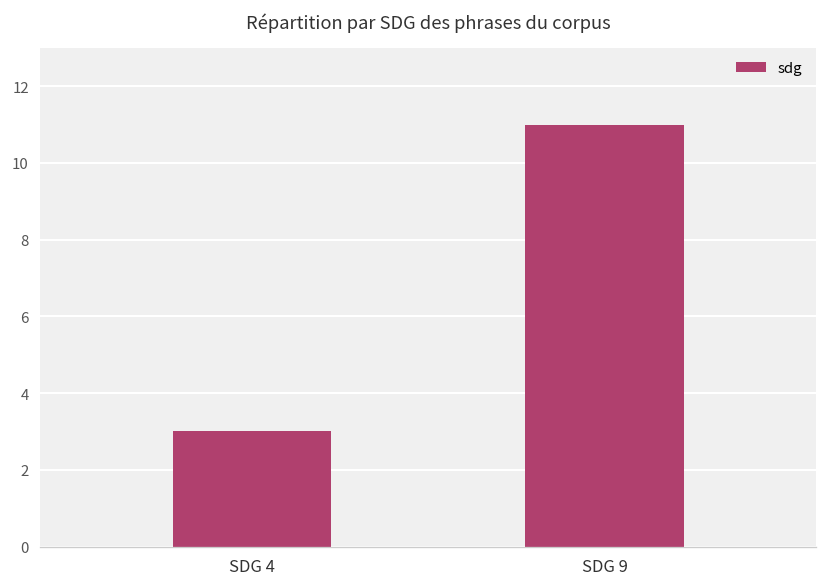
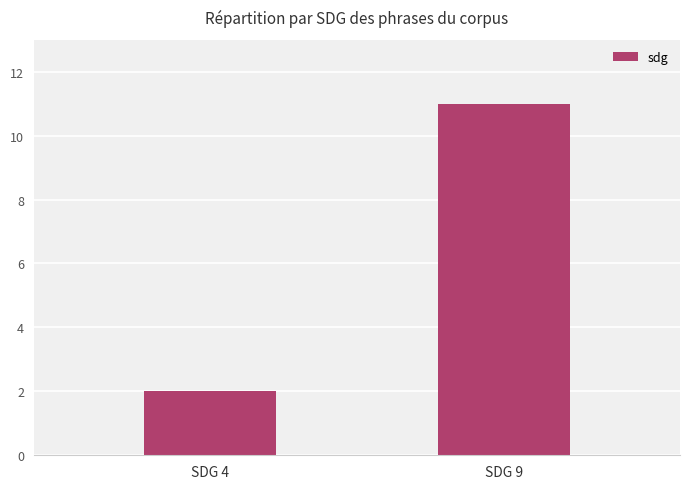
SDG 4: 3 -> 2
